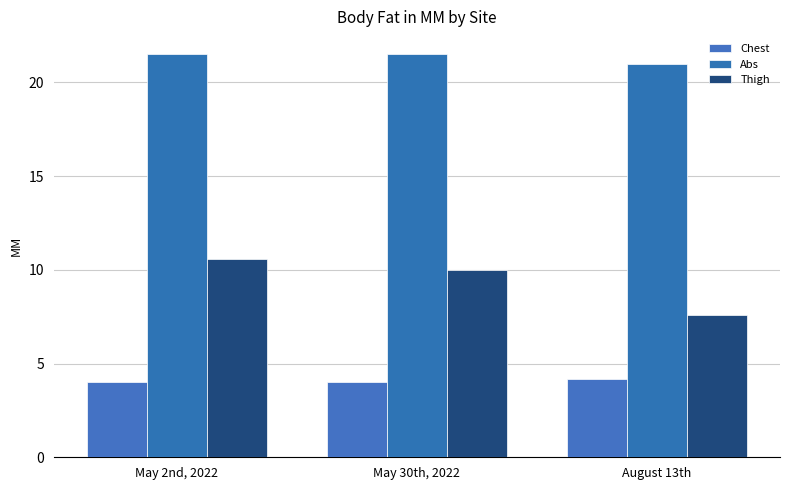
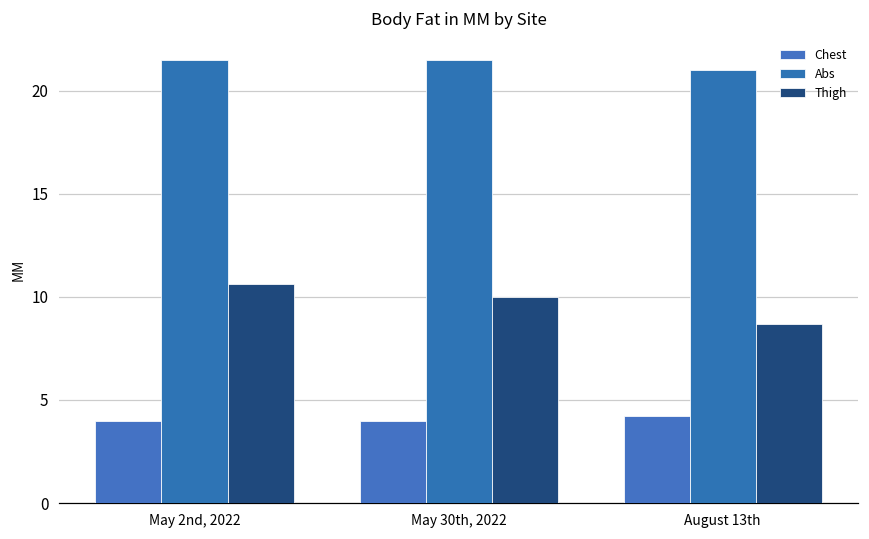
Thigh, August 13th: 7.6 -> 8.7
